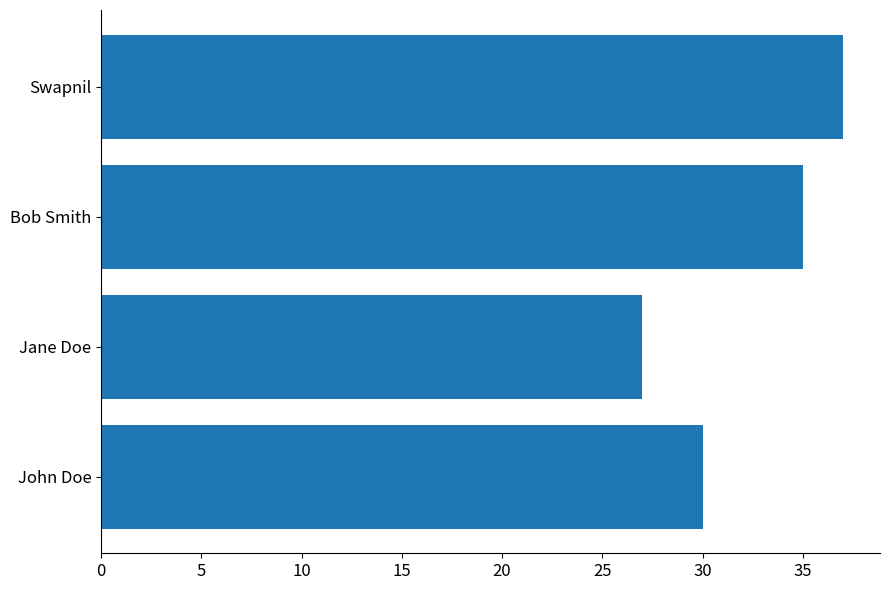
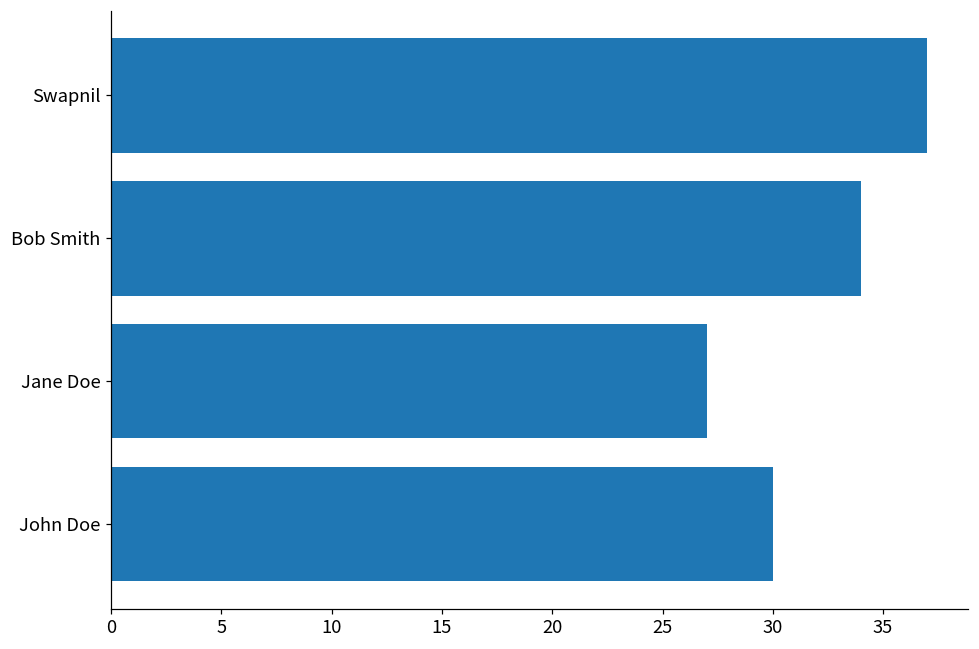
Bob Smith: 35 -> 34
